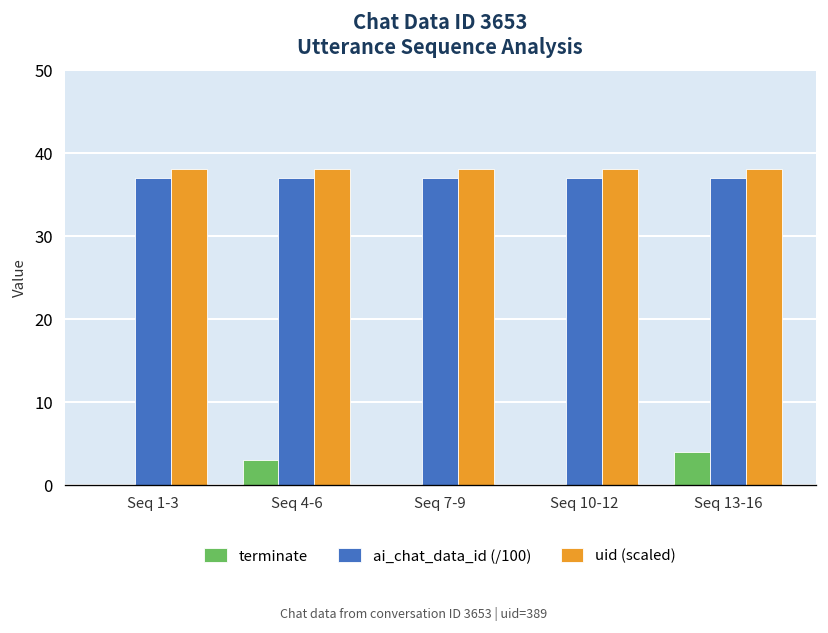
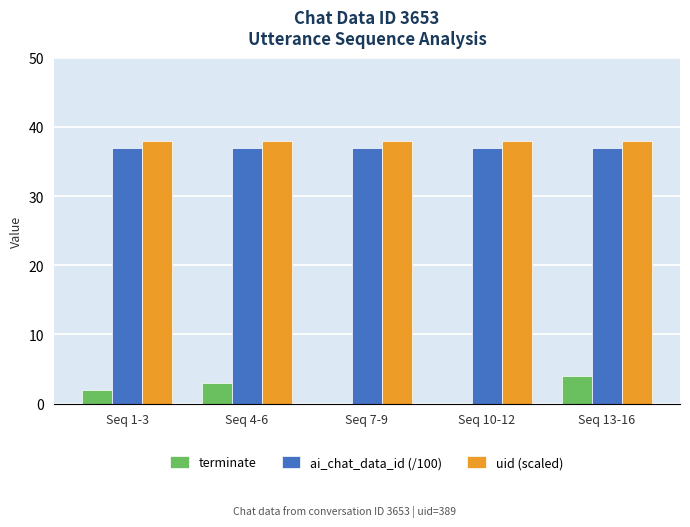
terminate, Seq 1-3: 0 -> 2
